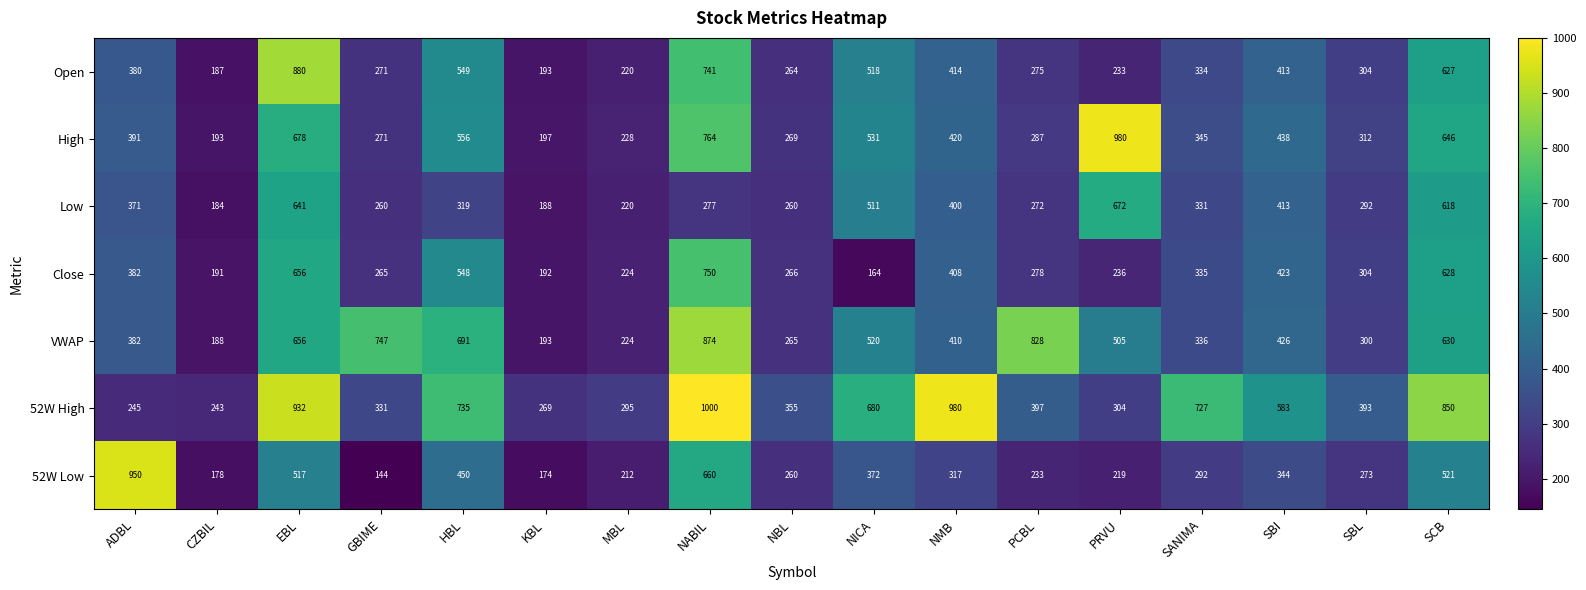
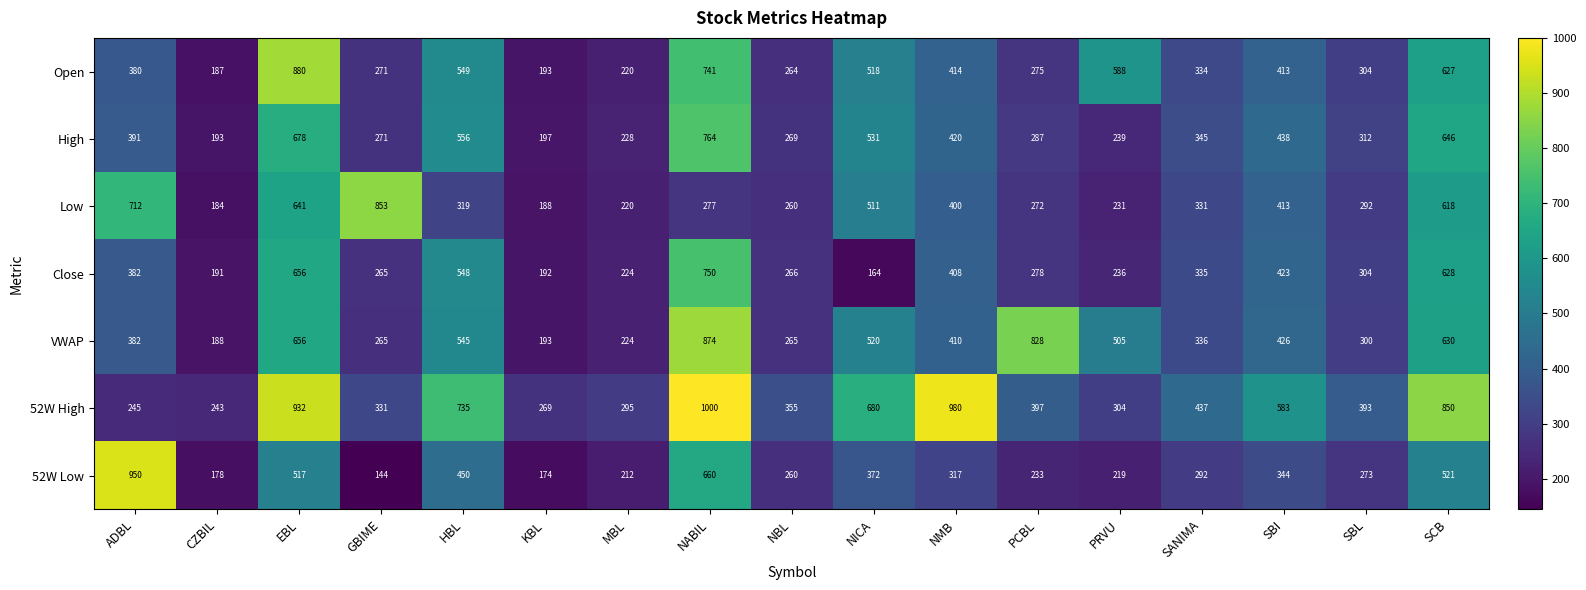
Open, PRVU: 233 -> 588
High, PRVU: 980 -> 239
Low, ADBL: 371 -> 712
Low, GBIME: 260 -> 853
Low, PRVU: 672 -> 231
VWAP, GBIME: 747 -> 265
VWAP, HBL: 691 -> 545
52W High, SANIMA: 727 -> 437
